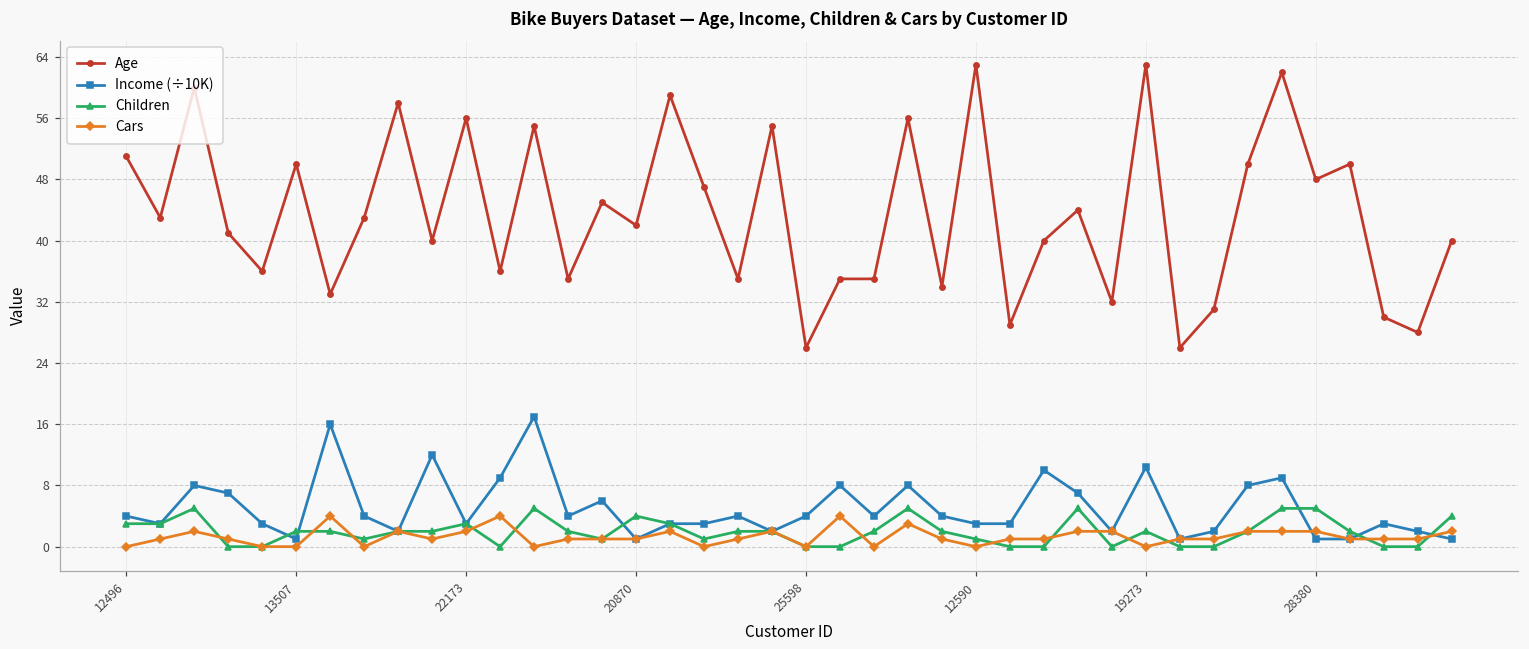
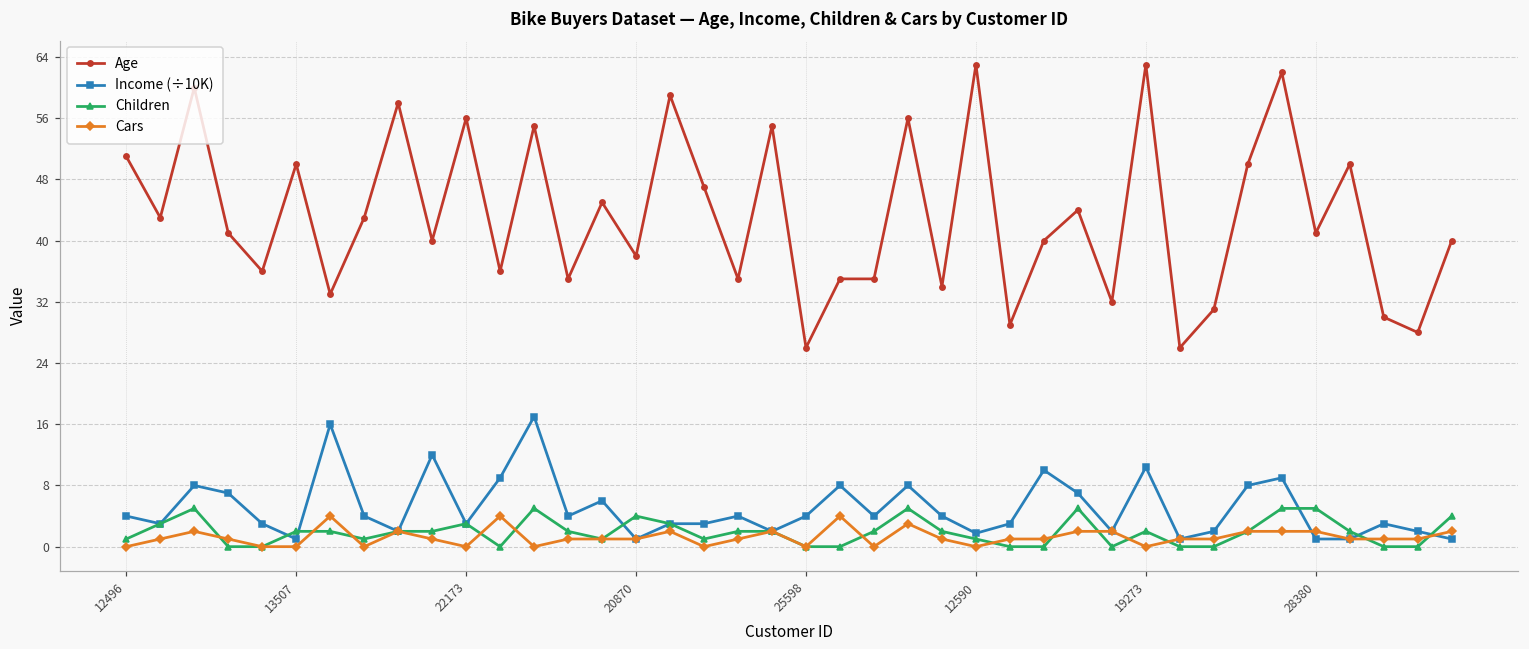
Children, 12496: 3 -> 1
Cars, 22173: 2 -> 0
Age, 20870: 42 -> 38
Income (÷10K), 12590: 3 -> 2
Age, 28380: 48 -> 41
